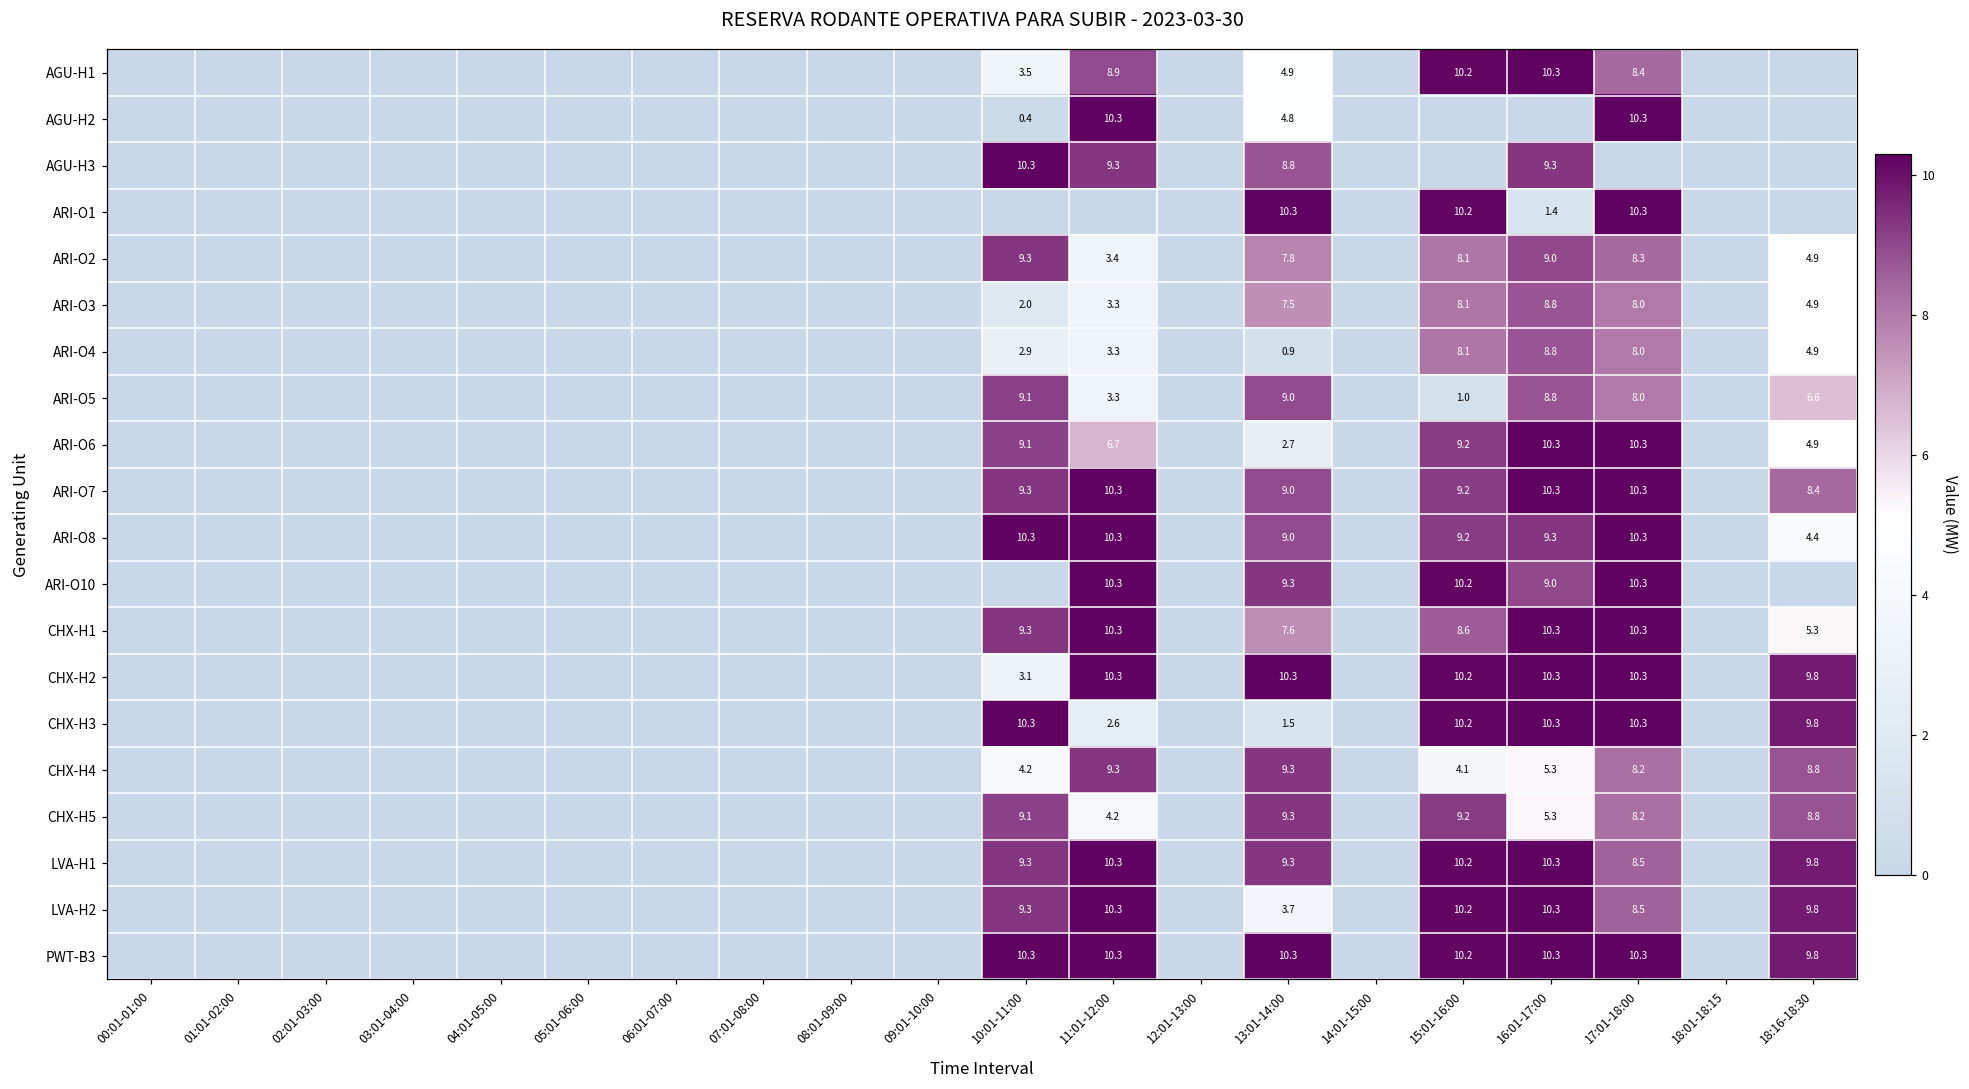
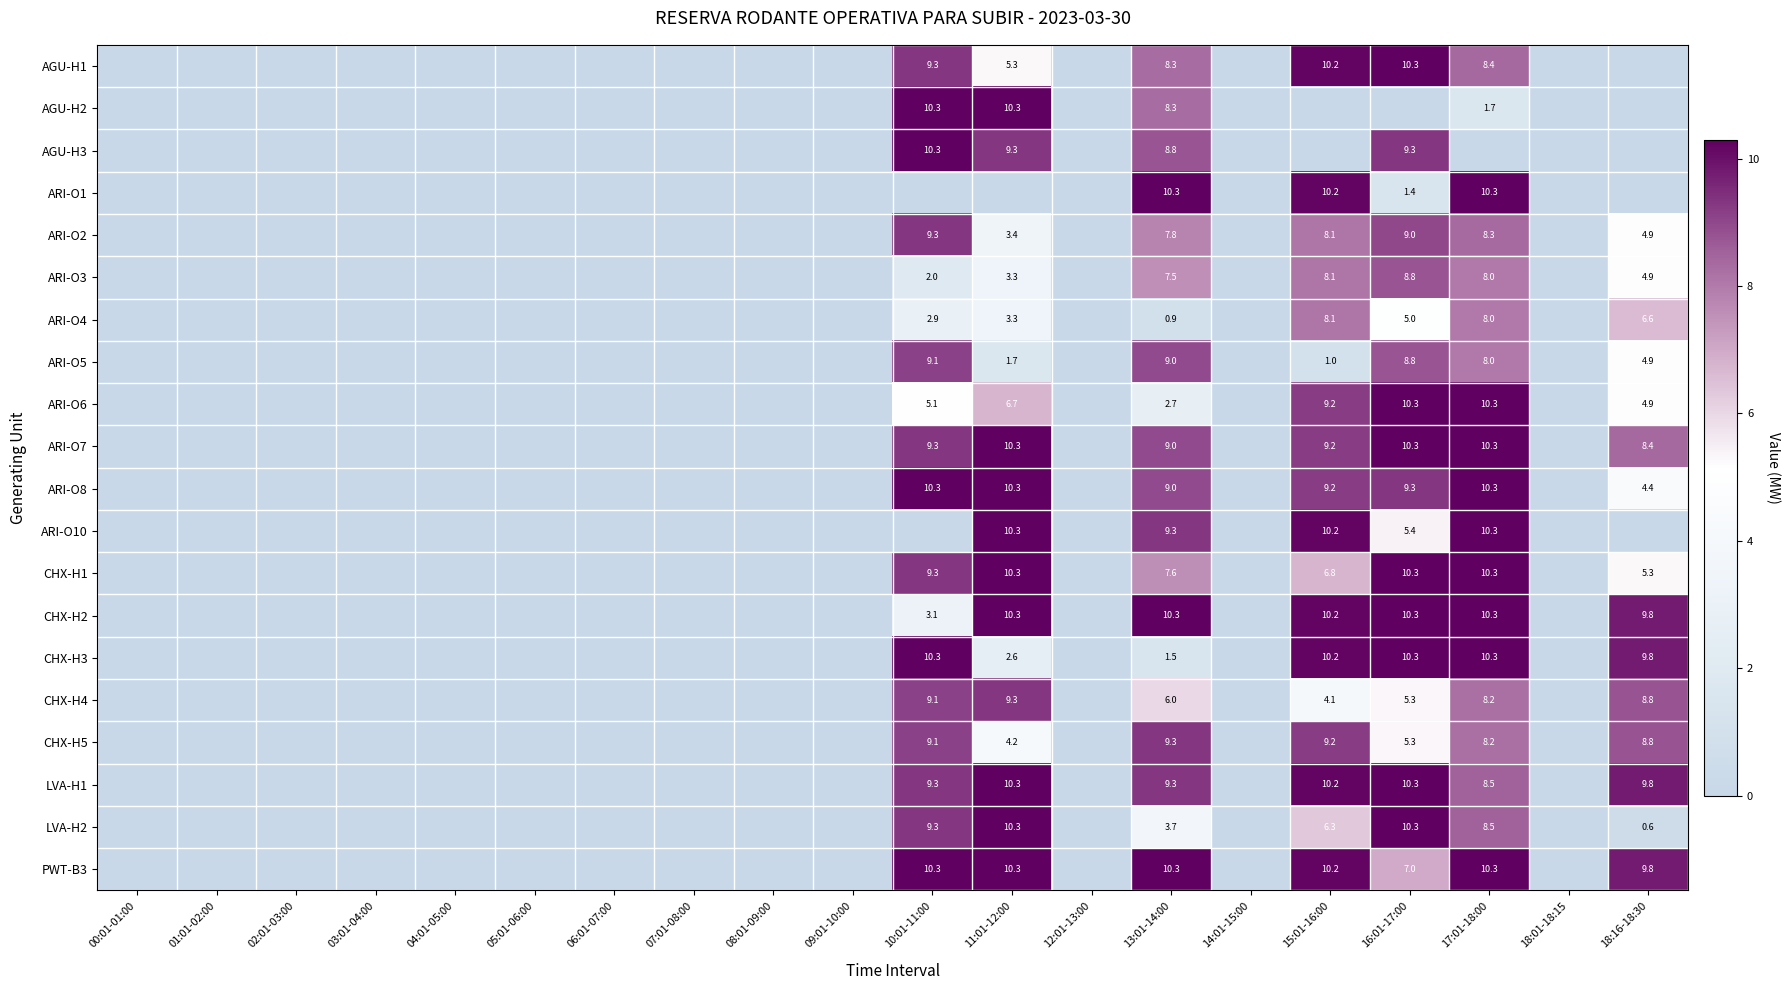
AGU-H1, 10:01-11:00: 3.5 -> 9.3
AGU-H1, 11:01-12:00: 8.9 -> 5.3
AGU-H1, 13:01-14:00: 4.9 -> 8.3
AGU-H2, 10:01-11:00: 0.4 -> 10.3
AGU-H2, 13:01-14:00: 4.8 -> 8.3
AGU-H2, 17:01-18:00: 10.3 -> 1.7
ARI-O4, 16:01-17:00: 8.8 -> 5.0
ARI-O4, 18:16-18:30: 4.9 -> 6.6
ARI-O5, 11:01-12:00: 3.3 -> 1.7
ARI-O5, 18:16-18:30: 6.6 -> 4.9
ARI-O6, 10:01-11:00: 9.1 -> 5.1
ARI-O10, 16:01-17:00: 9.0 -> 5.4
CHX-H1, 15:01-16:00: 8.6 -> 6.8
CHX-H4, 10:01-11:00: 4.2 -> 9.1
CHX-H4, 13:01-14:00: 9.3 -> 6.0
LVA-H2, 15:01-16:00: 10.2 -> 6.3
LVA-H2, 18:16-18:30: 9.8 -> 0.6
PWT-B3, 16:01-17:00: 10.3 -> 7.0
